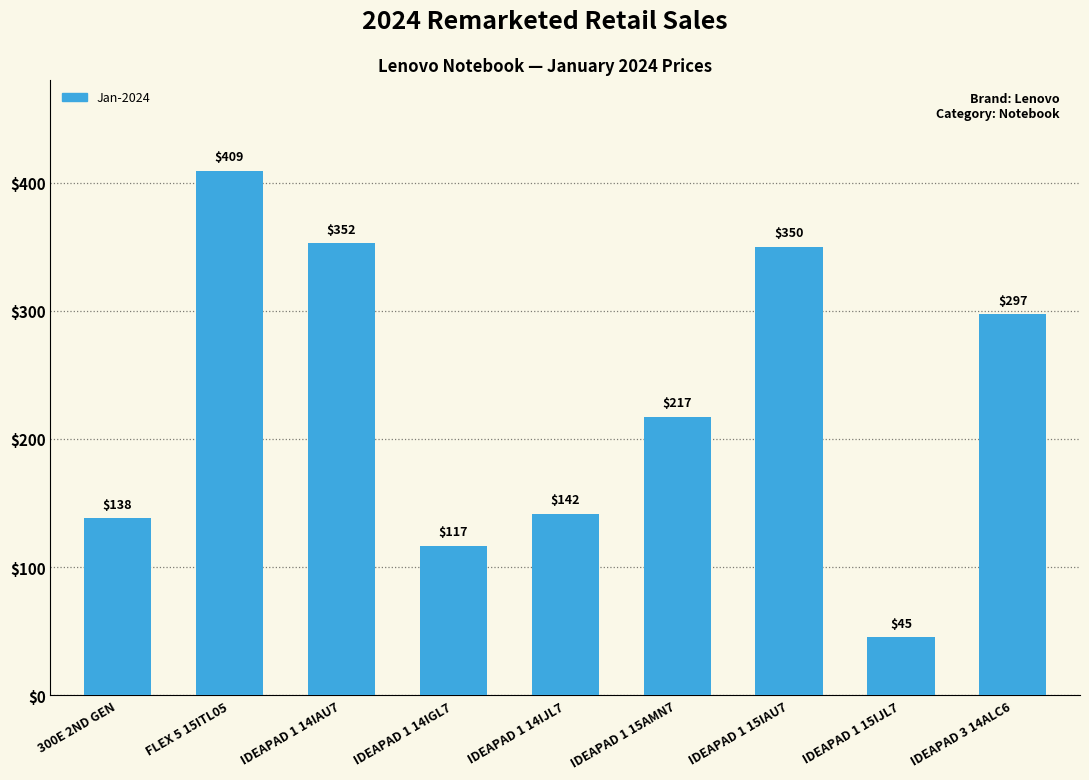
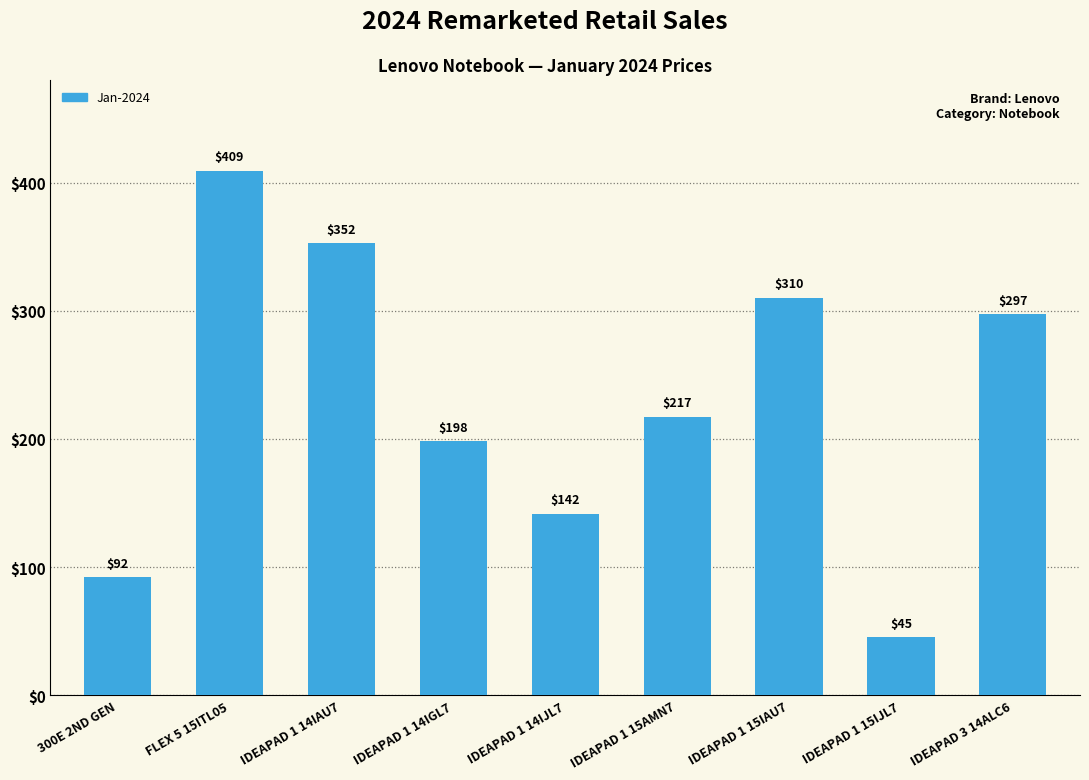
300E 2ND GEN: $138 -> $92
IDEAPAD 1 14IGL7: $117 -> $198
IDEAPAD 1 15IAU7: $350 -> $310
